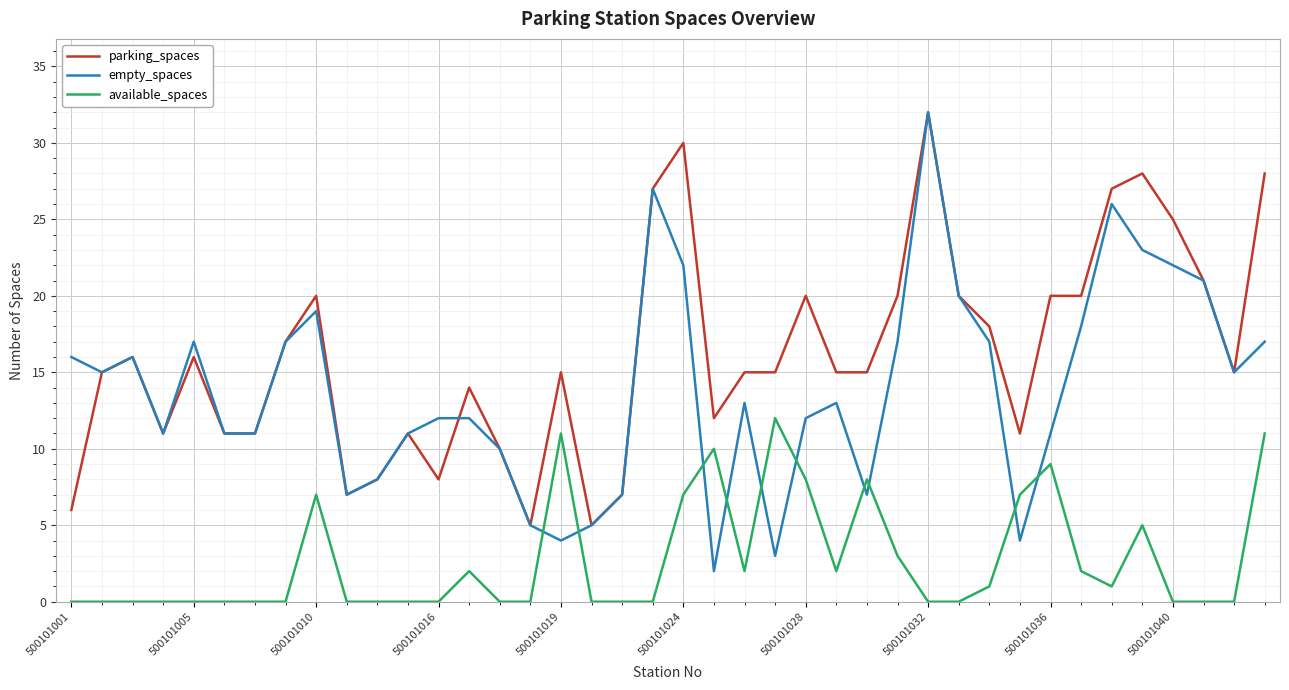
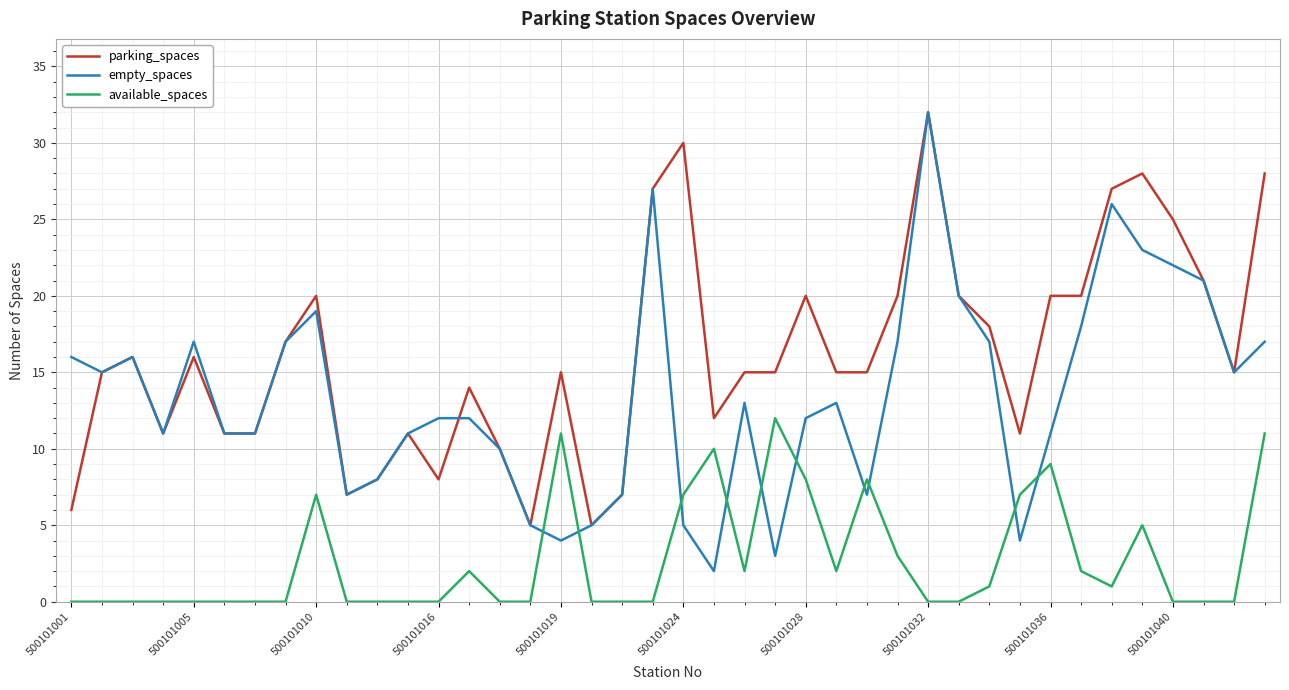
empty_spaces, 500101024: 22 -> 5
